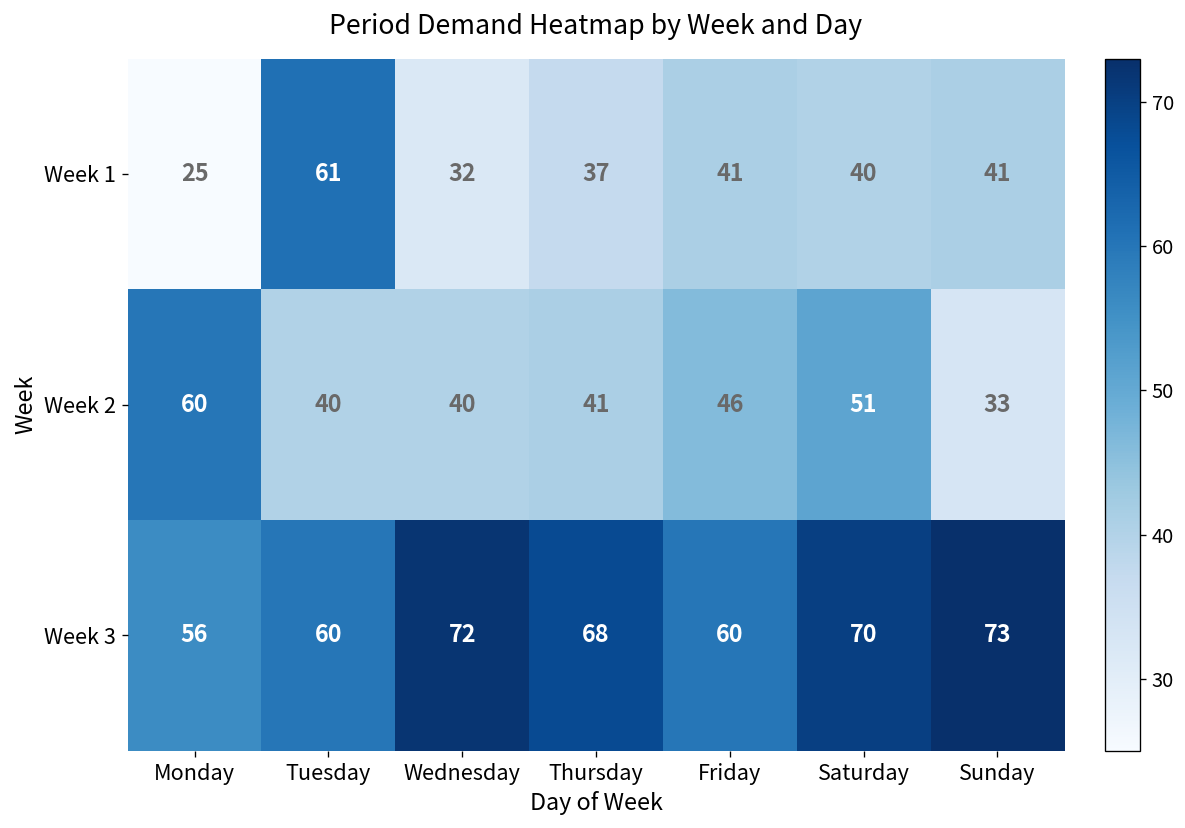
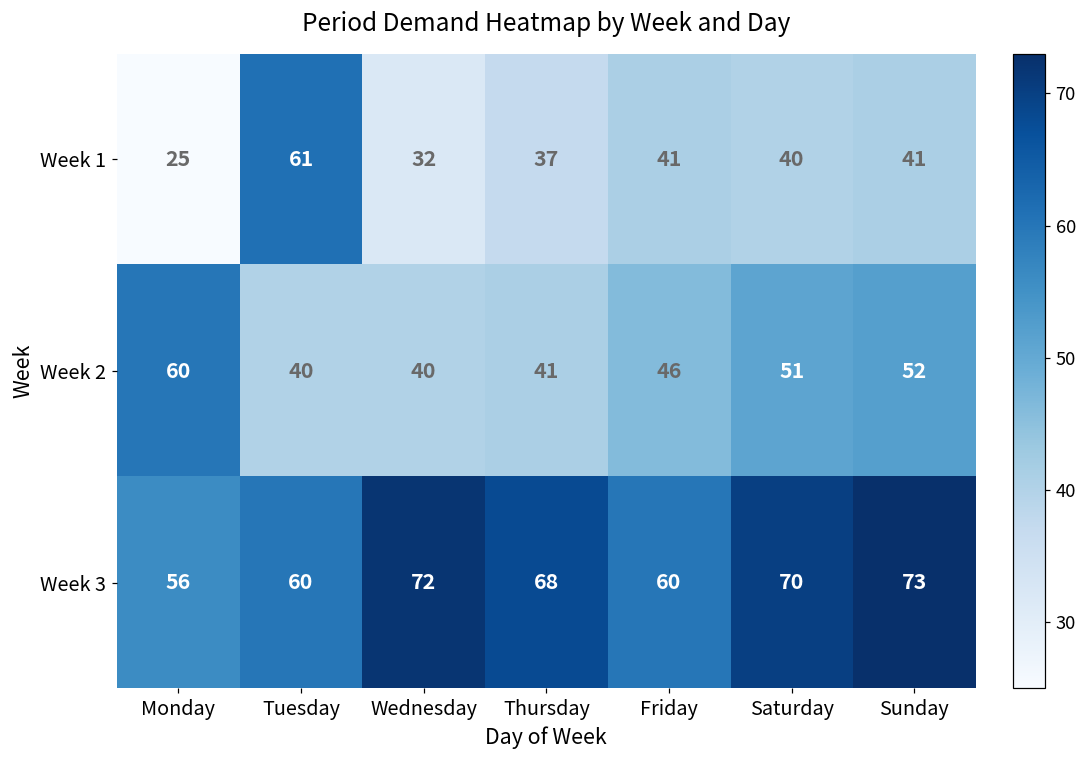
Week 2, Sunday: 33 -> 52
